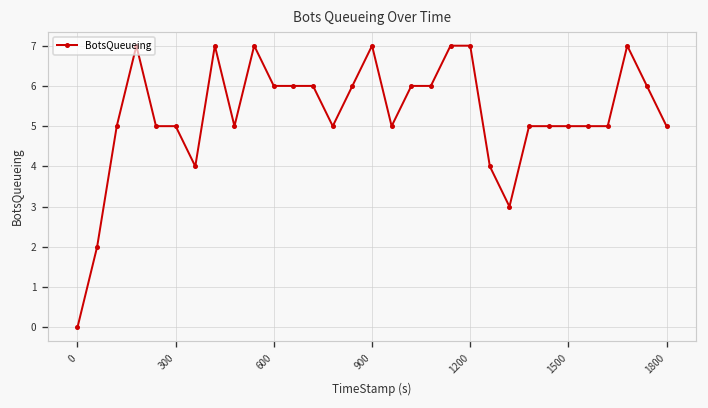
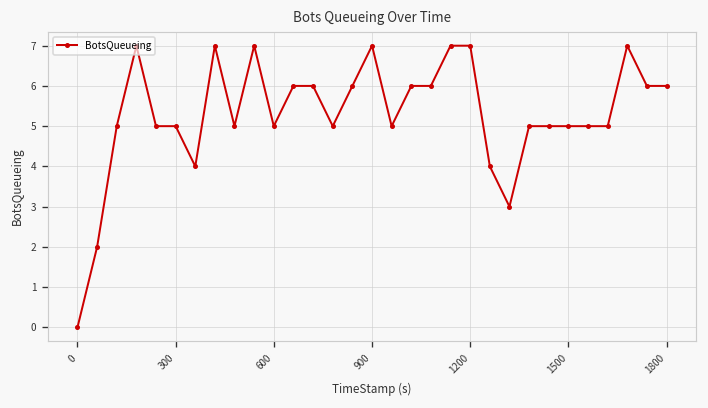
600: 6 -> 5
1800: 5 -> 6
